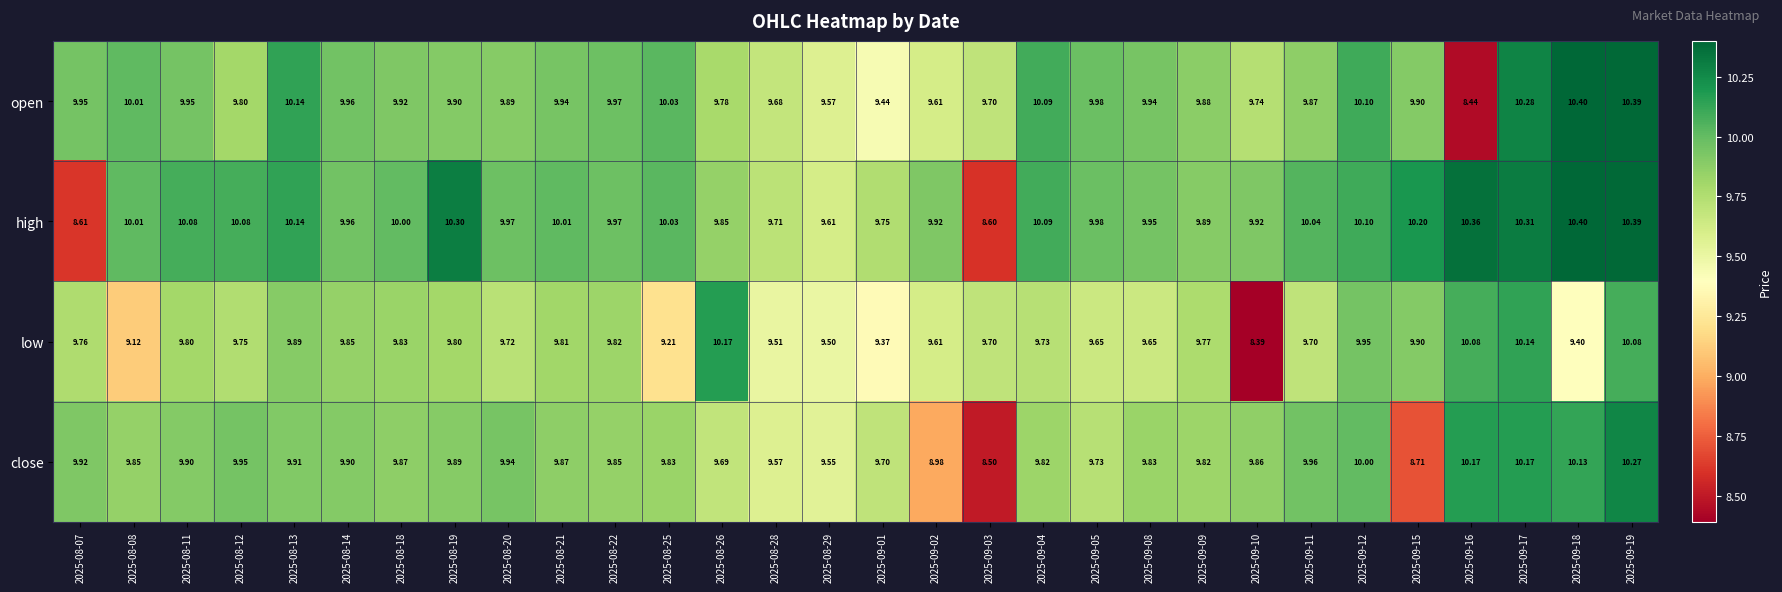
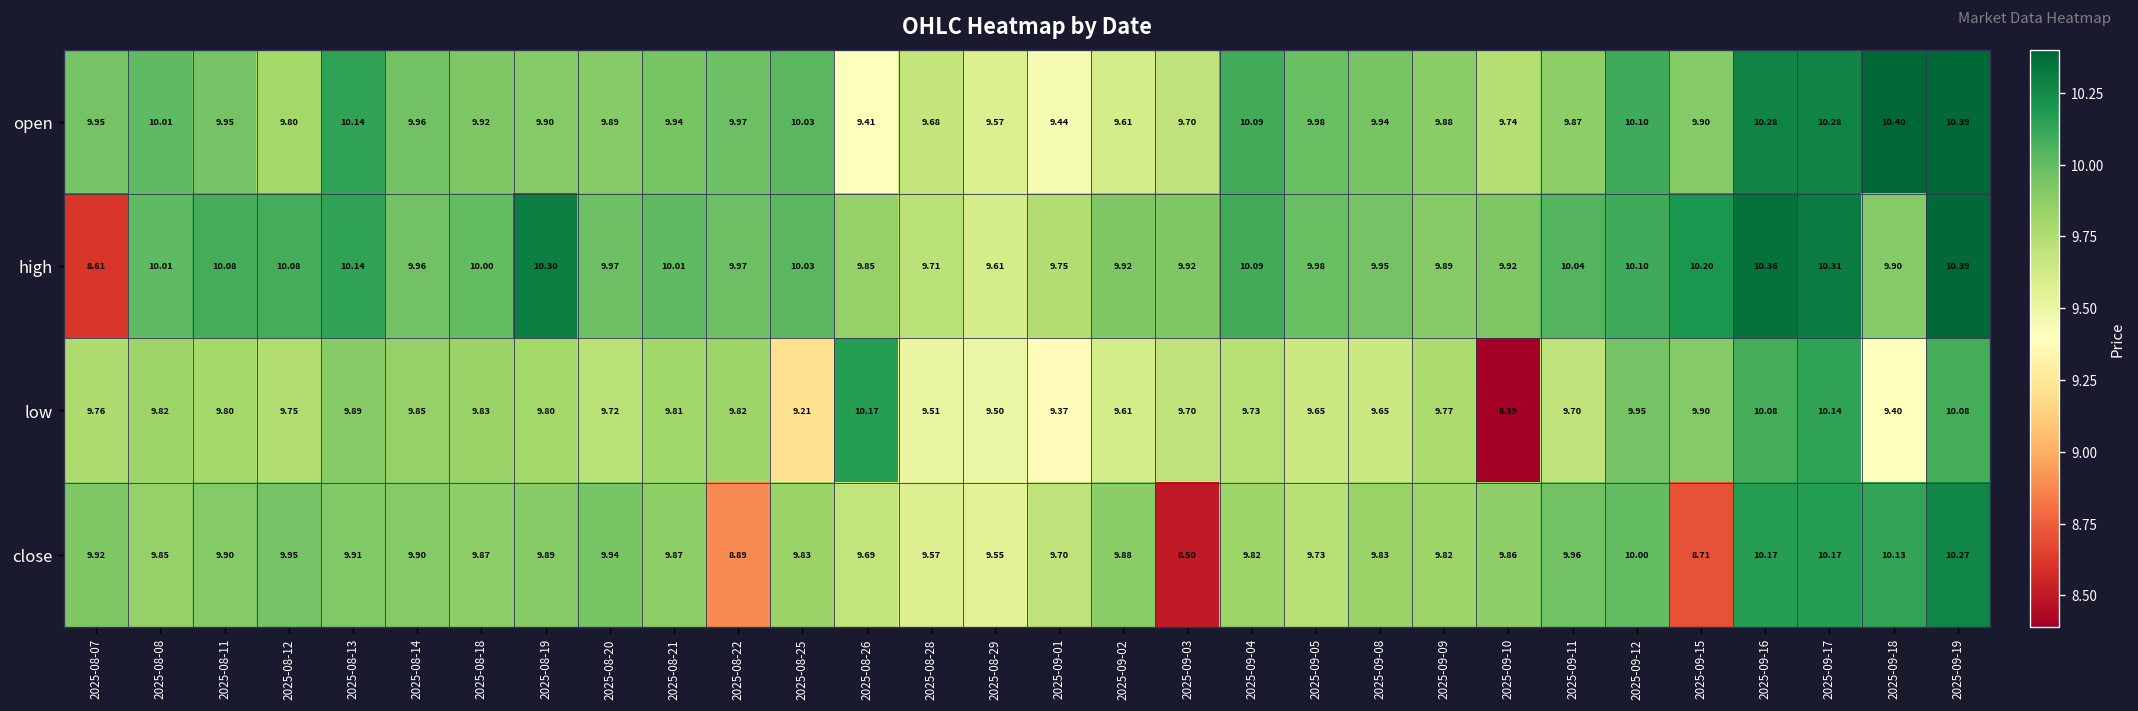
open, 2025-08-26: 9.78 -> 9.41
open, 2025-09-16: 8.44 -> 10.28
high, 2025-09-03: 8.60 -> 9.92
high, 2025-09-18: 10.40 -> 9.90
low, 2025-08-08: 9.12 -> 9.82
close, 2025-08-22: 9.85 -> 8.89
close, 2025-09-02: 8.98 -> 9.88
